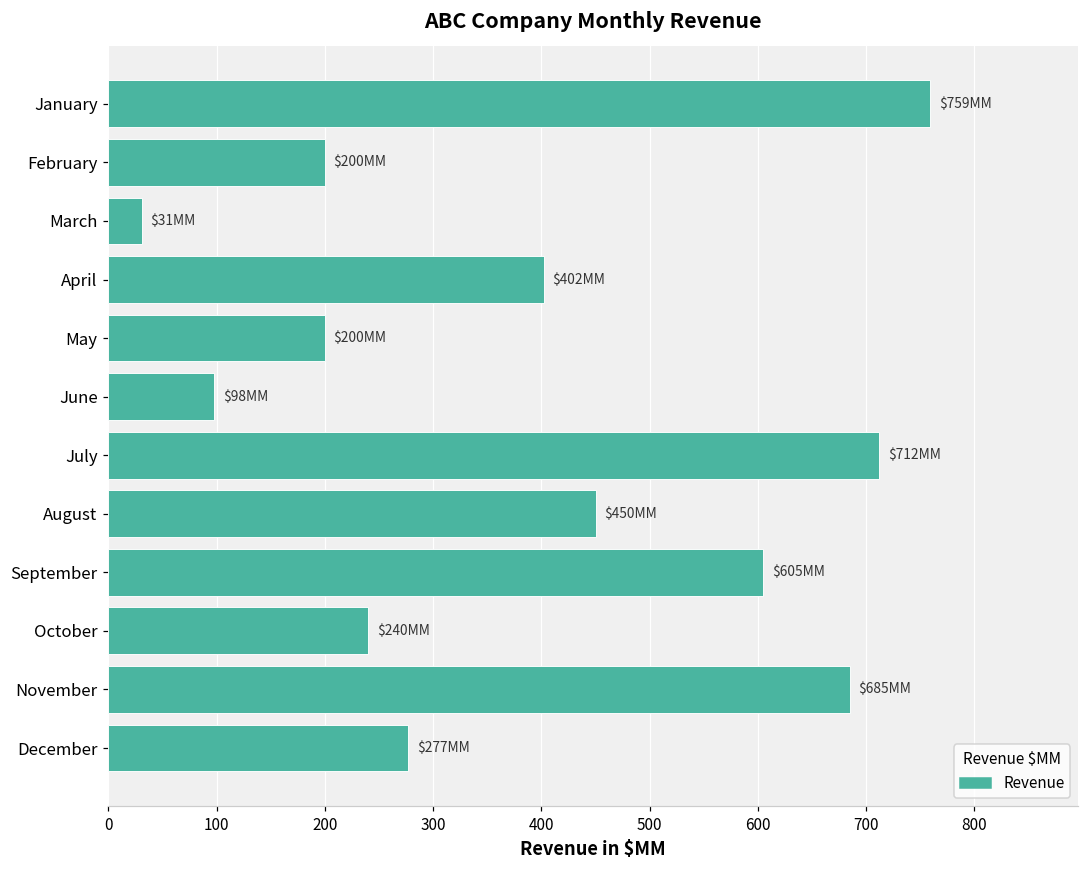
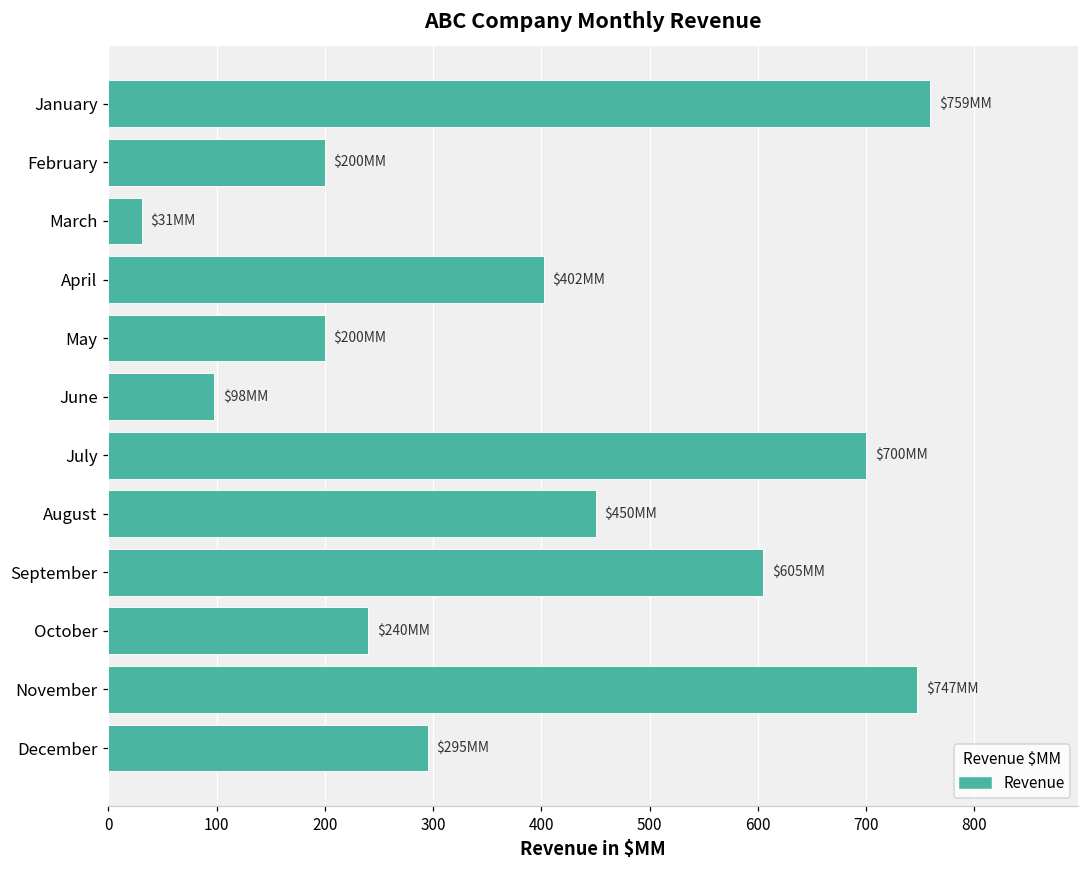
July: $712 -> $700
November: $685 -> $747
December: $277 -> $295
